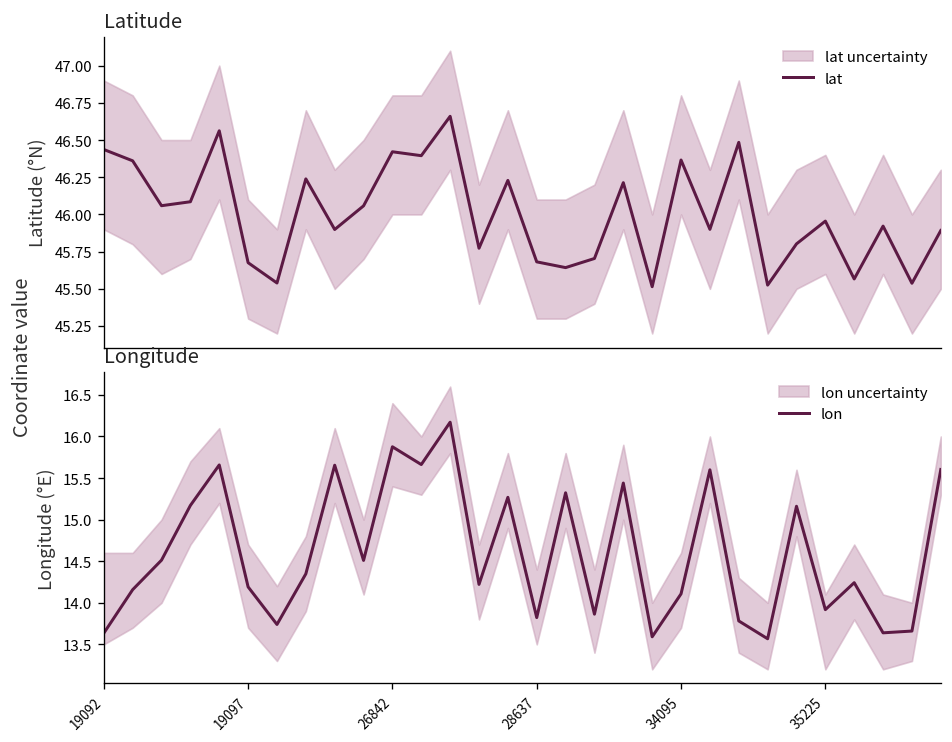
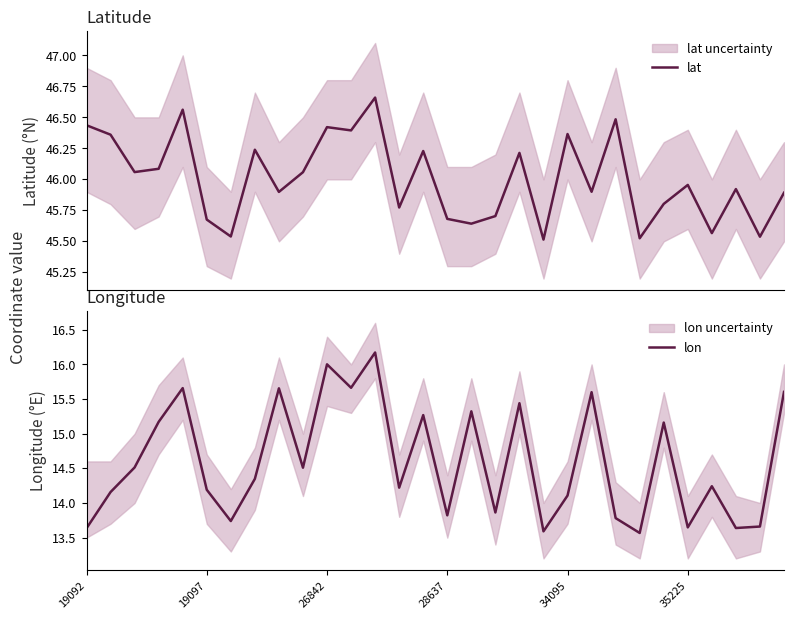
Longitude, lon, 26842: 15.9 -> 16.0
Longitude, lon, 35225: 13.9 -> 13.6
